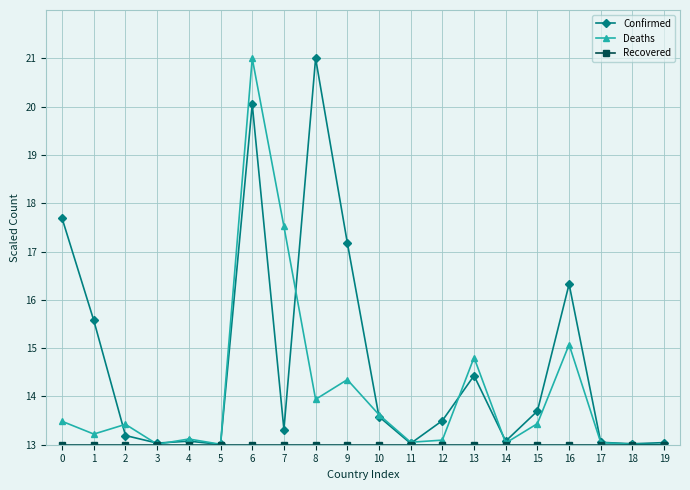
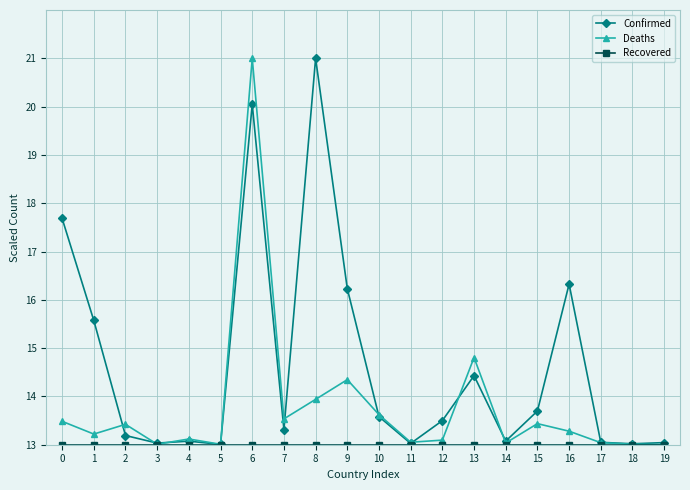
Deaths, 7: 17.5 -> 13.5
Confirmed, 9: 17.2 -> 16.2
Deaths, 16: 15.1 -> 13.3
